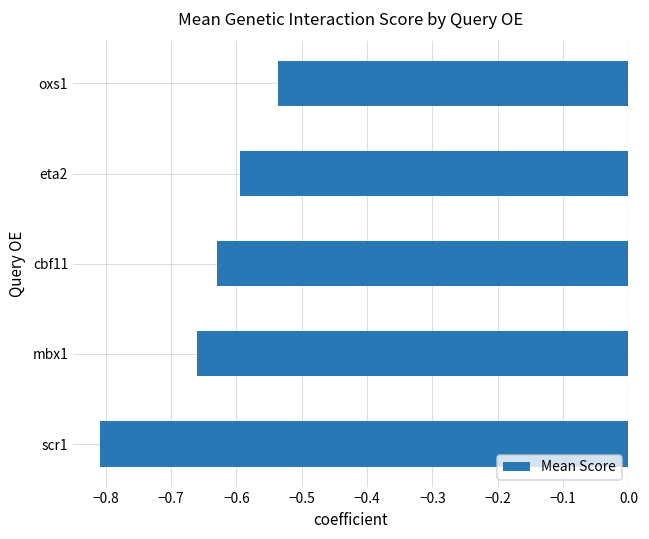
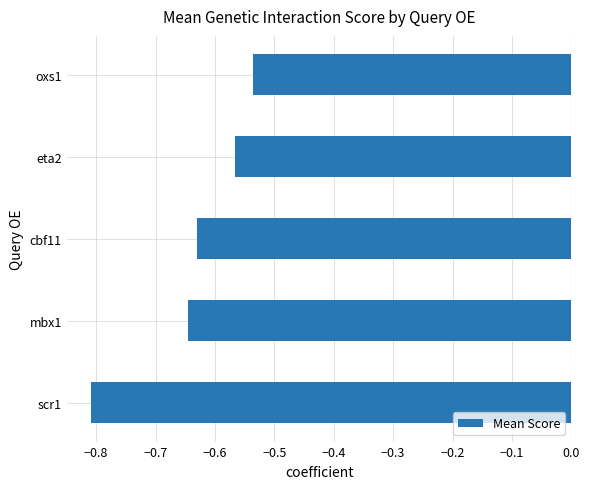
eta2: -0.59 -> -0.57
mbx1: -0.66 -> -0.65
